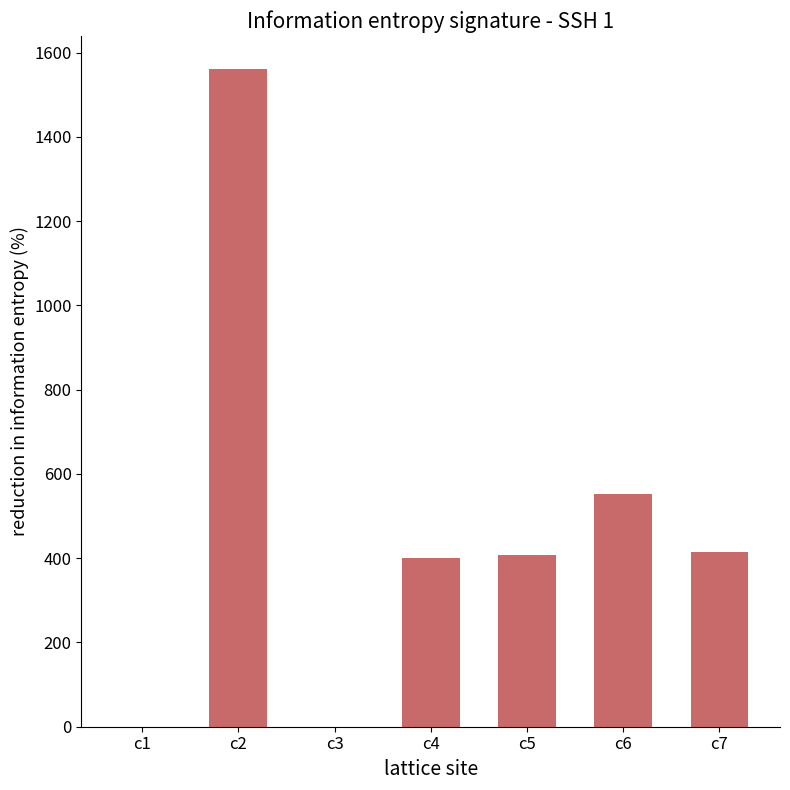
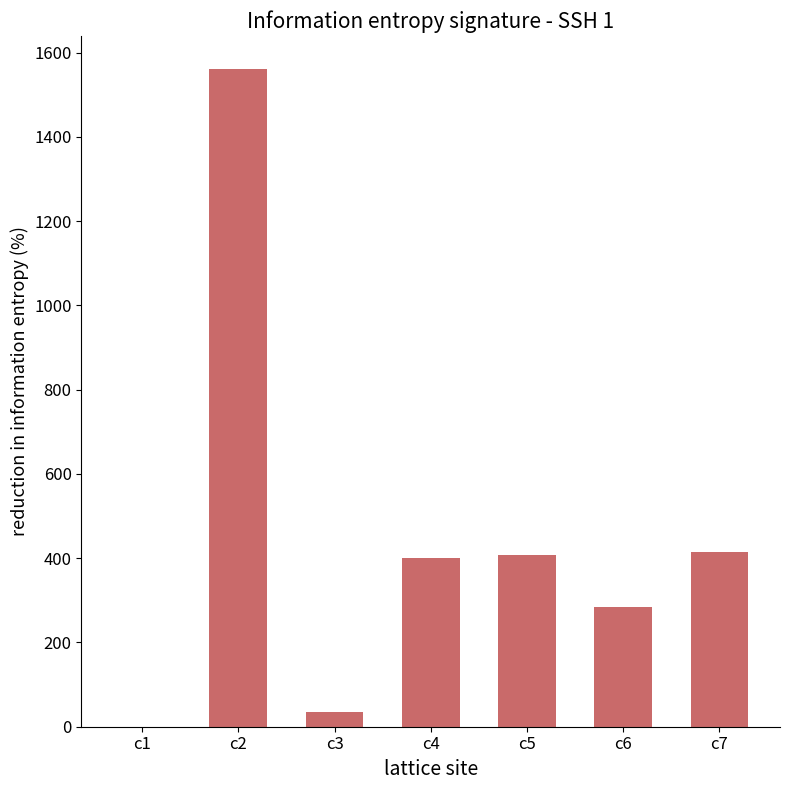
c3: 0 -> 40
c6: 550 -> 280
